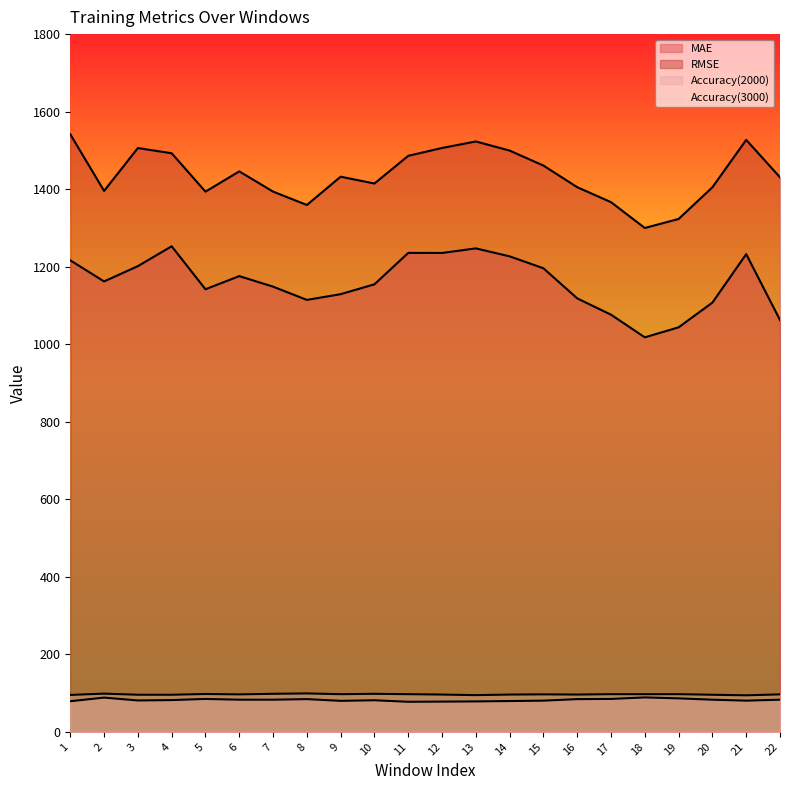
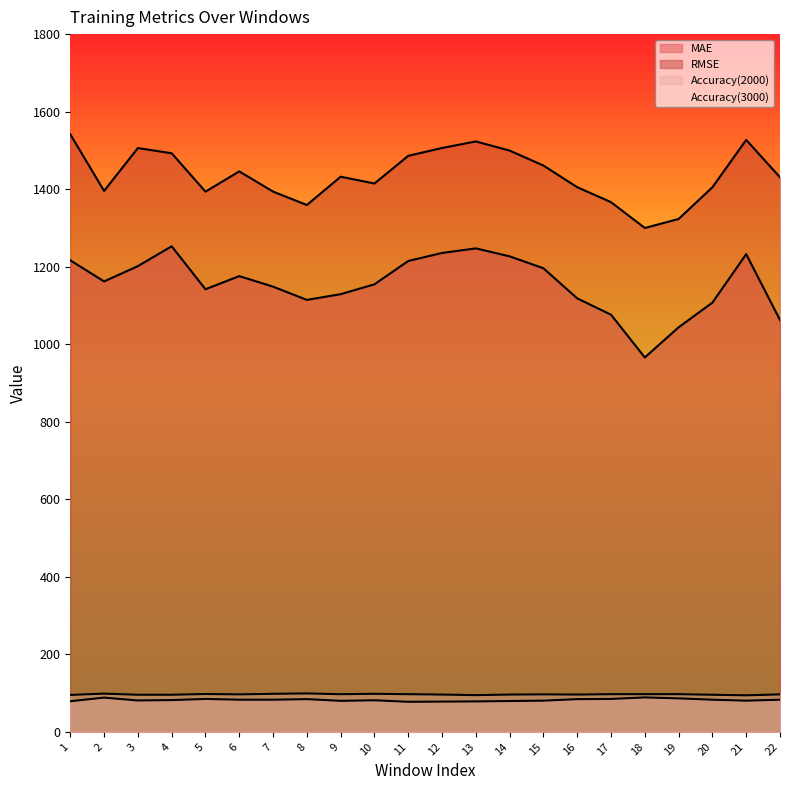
MAE, 11: 1240 -> 1210
MAE, 18: 1020 -> 970
